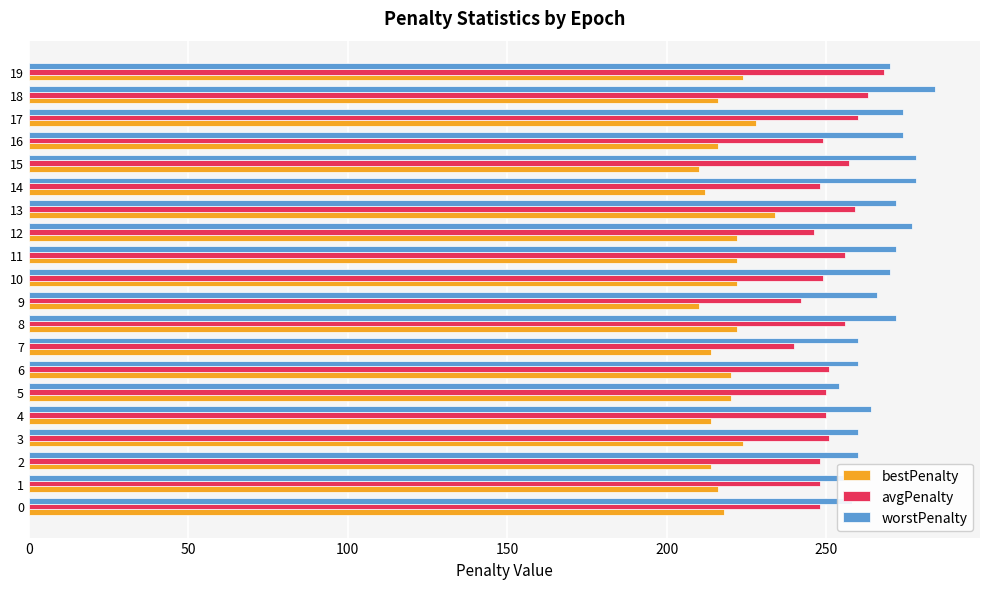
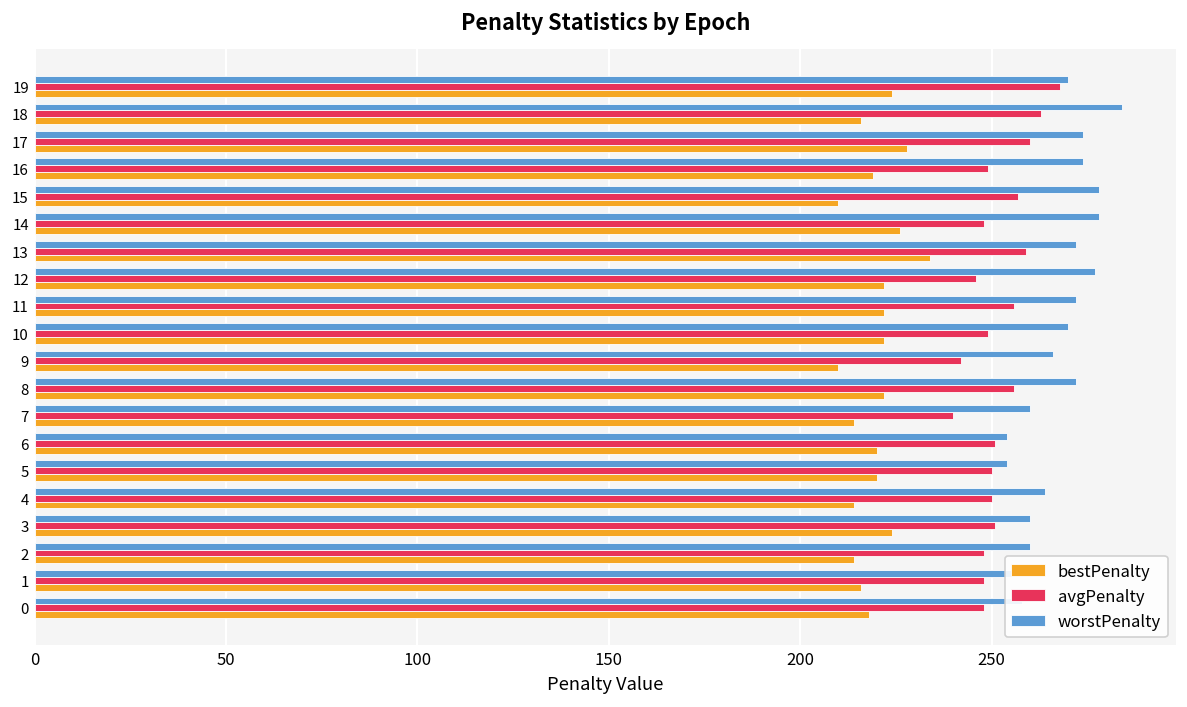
bestPenalty, 16: 216 -> 219
bestPenalty, 14: 212 -> 226
worstPenalty, 6: 260 -> 254
